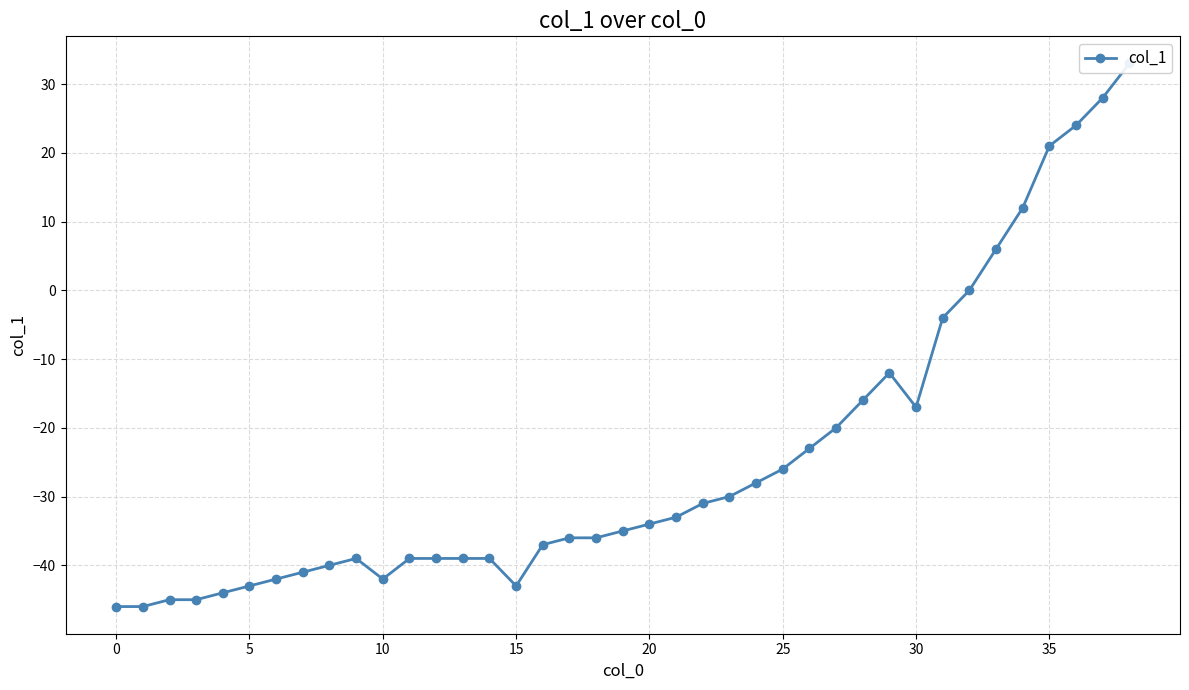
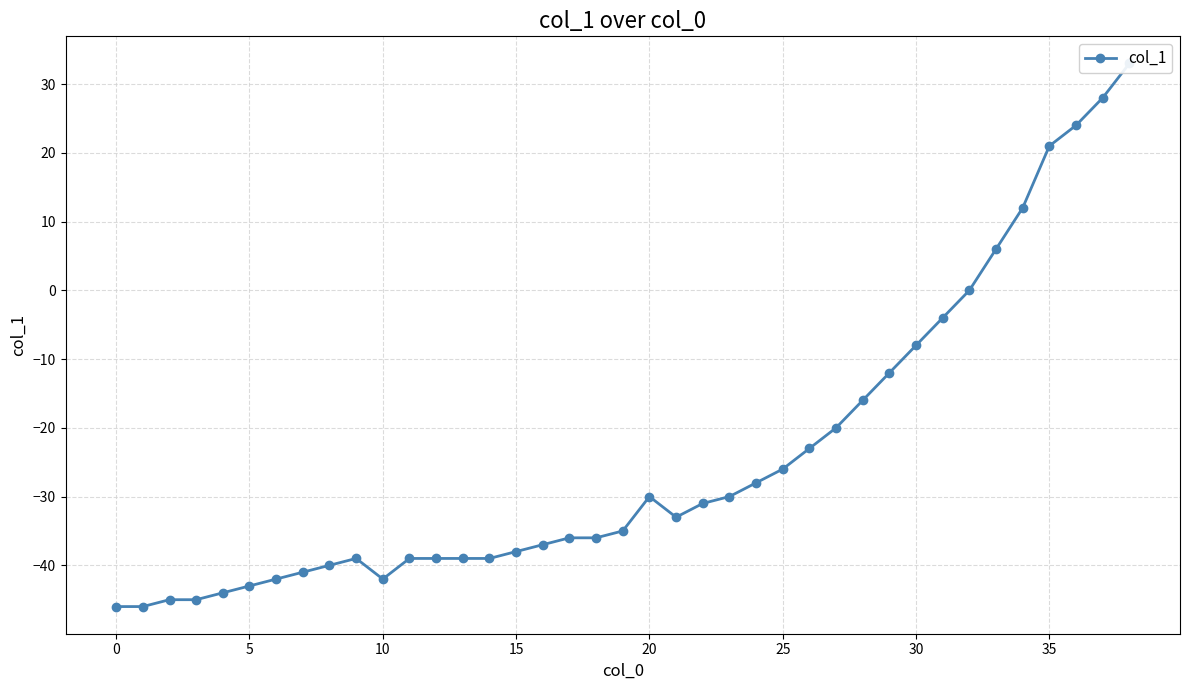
15: -43 -> -38
20: -34 -> -30
30: -17 -> -8
